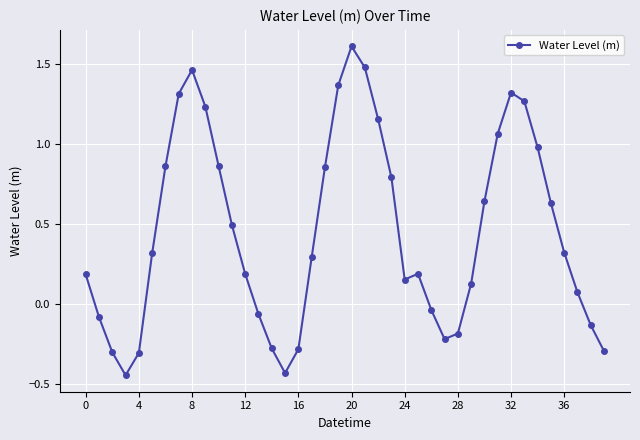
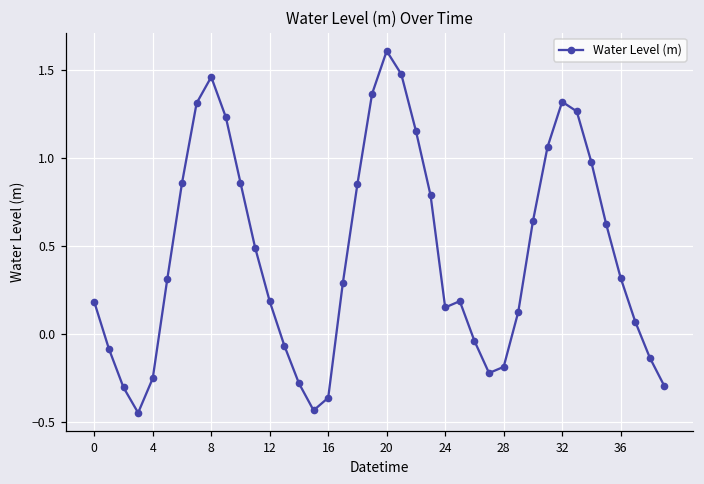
4: -0.31 -> -0.25
16: -0.29 -> -0.36
